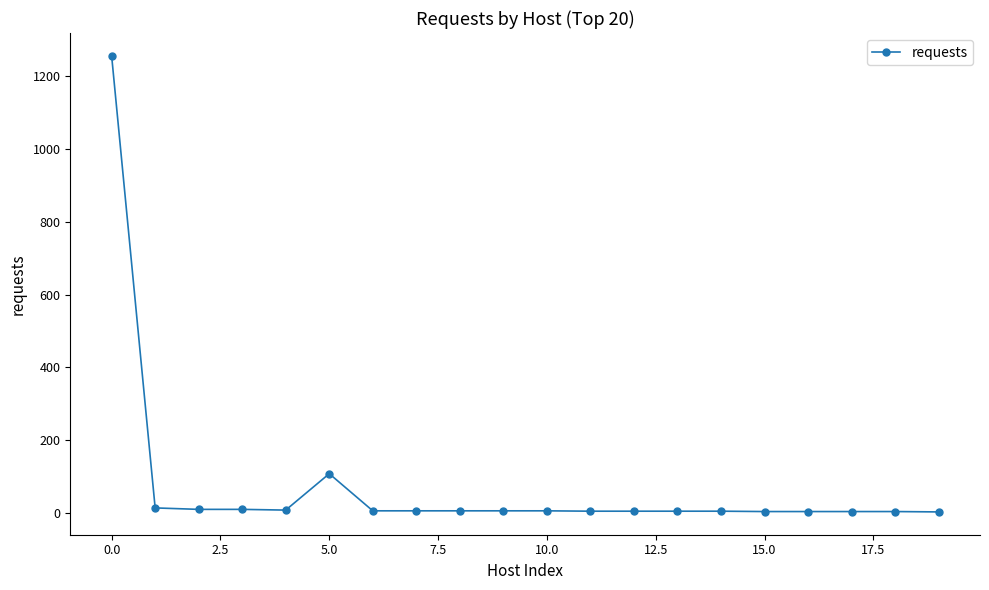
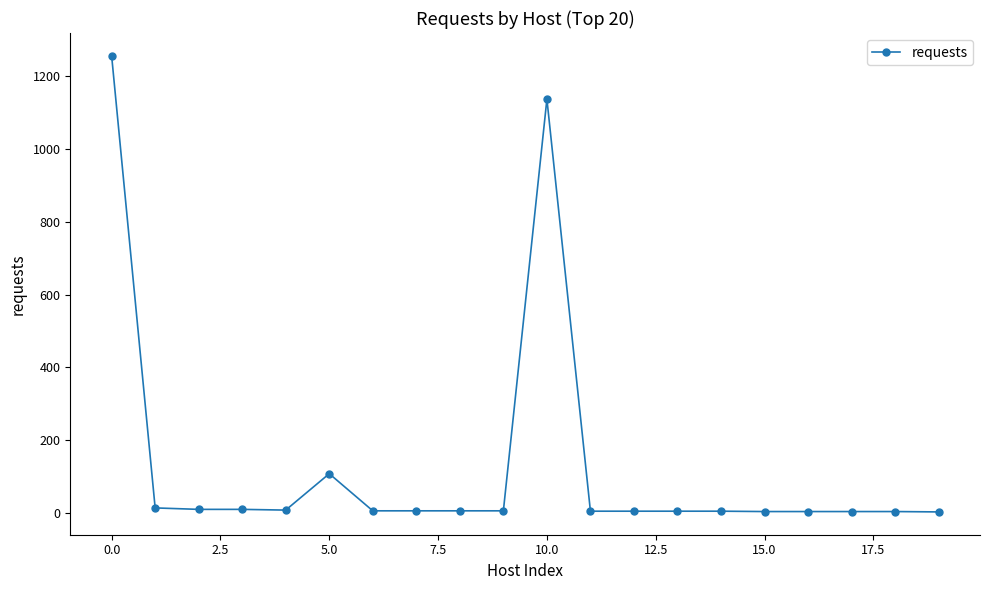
10.0: 10 -> 1140
